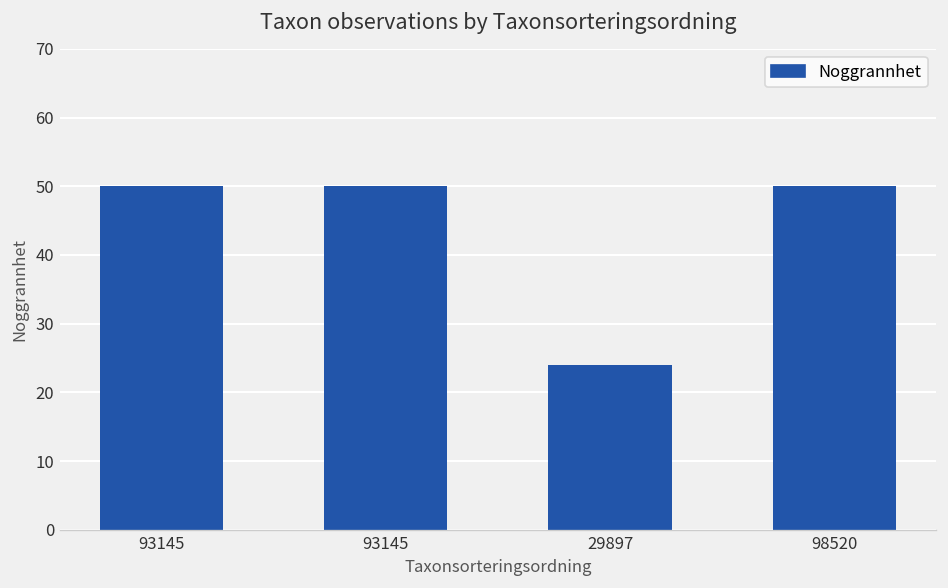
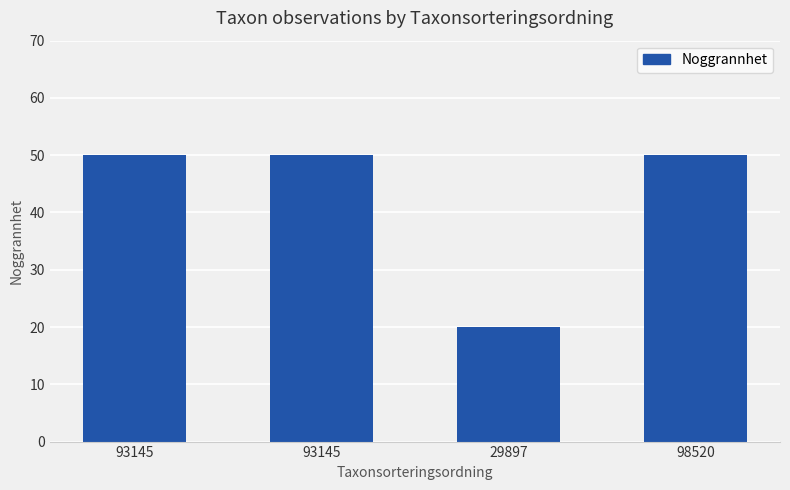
29897: 24 -> 20
